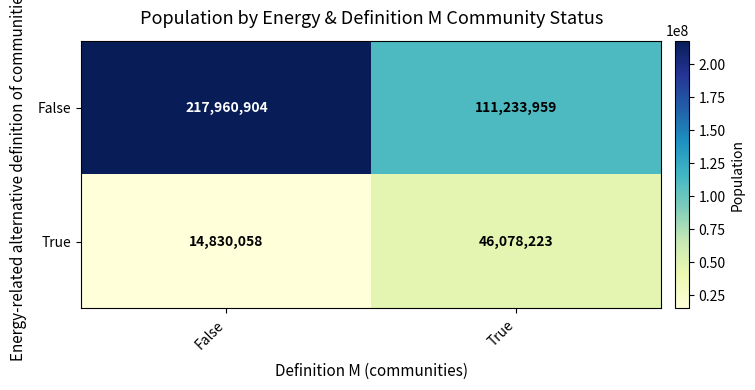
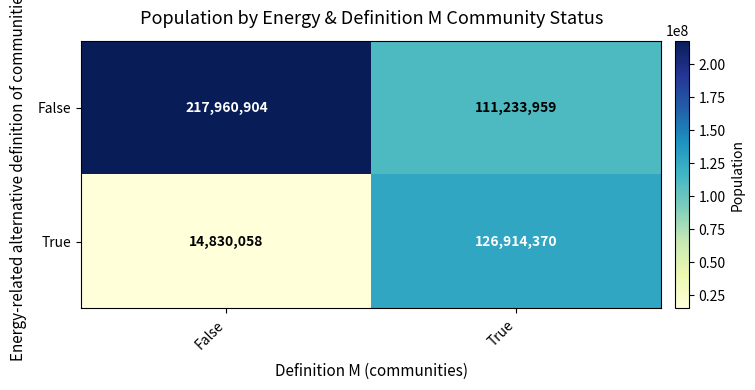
True, True: 46,078,223 -> 126,914,370
